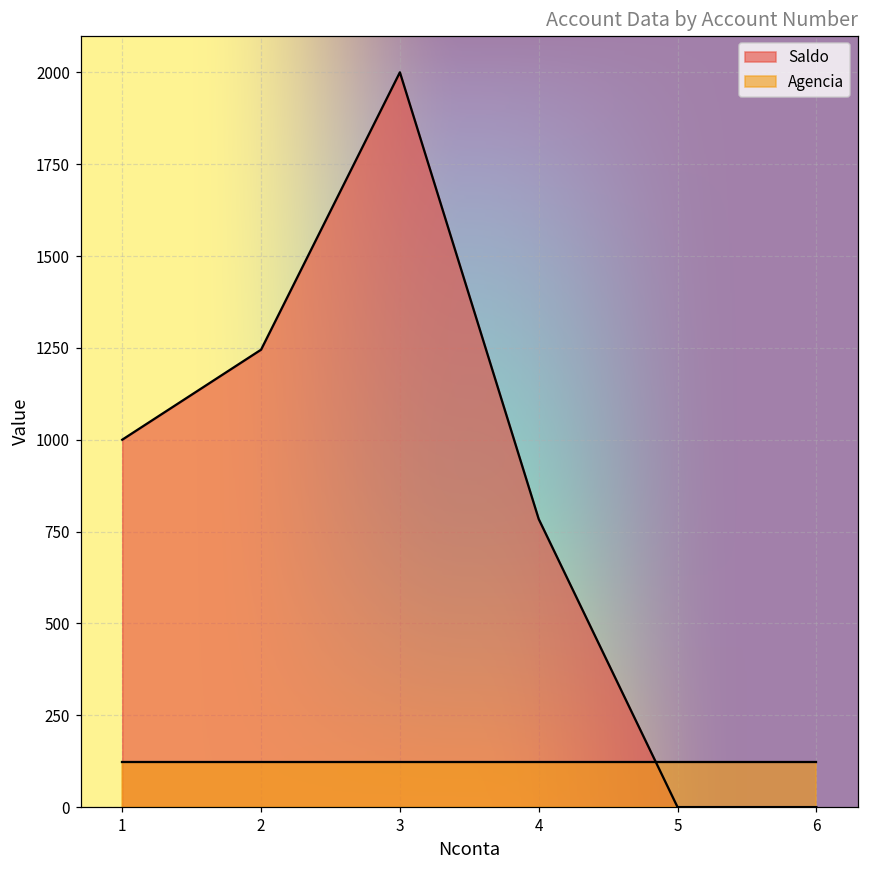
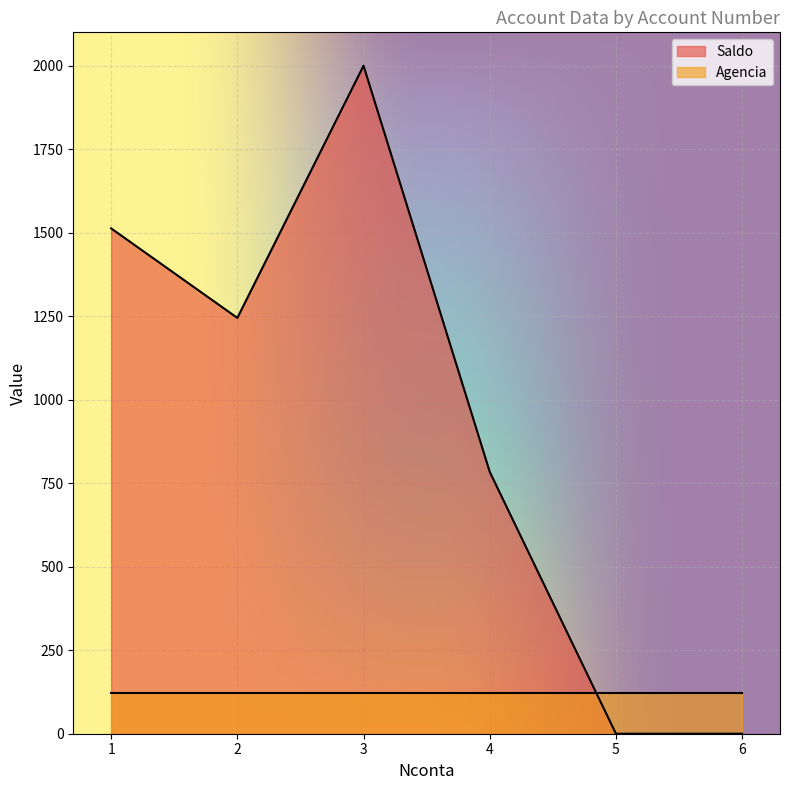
Saldo, 1: 1000 -> 1510
